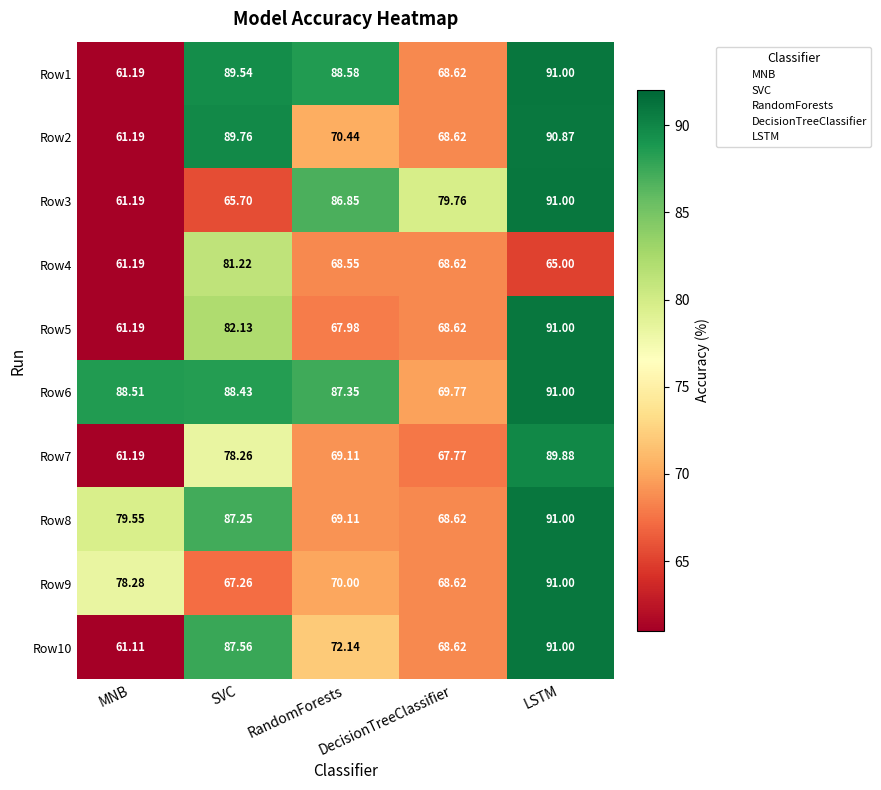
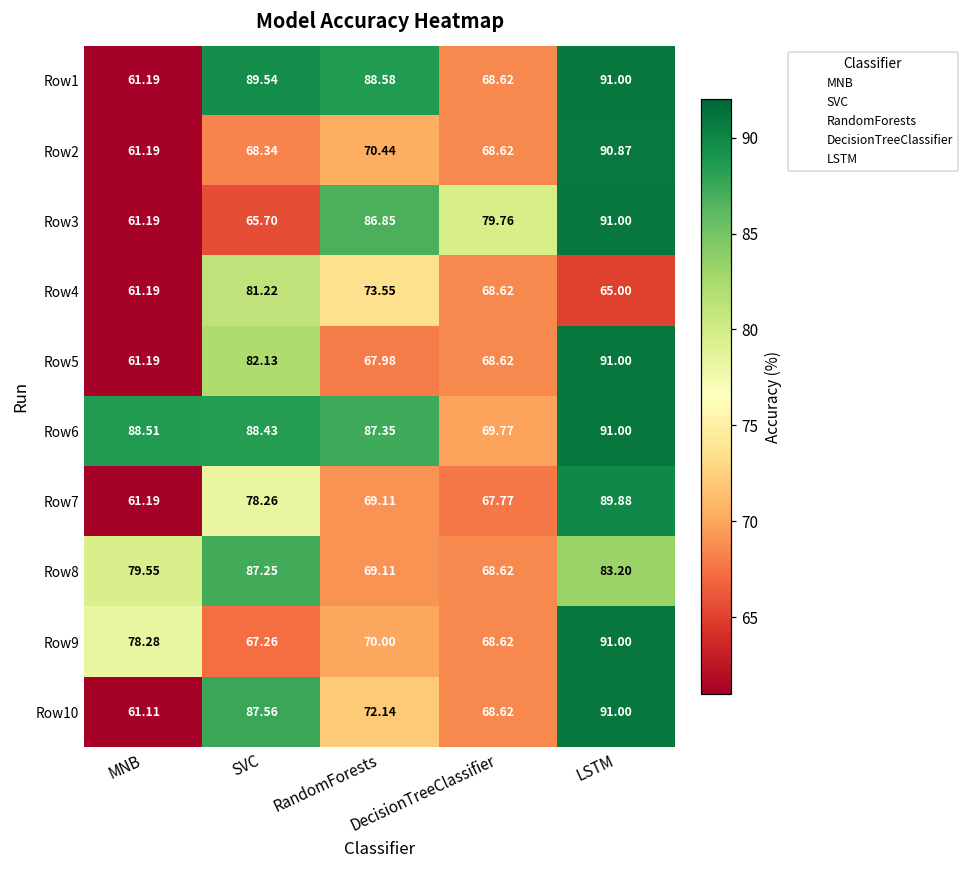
Row2, SVC: 89.76 -> 68.34
Row4, RandomForests: 68.55 -> 73.55
Row8, LSTM: 91.00 -> 83.20
